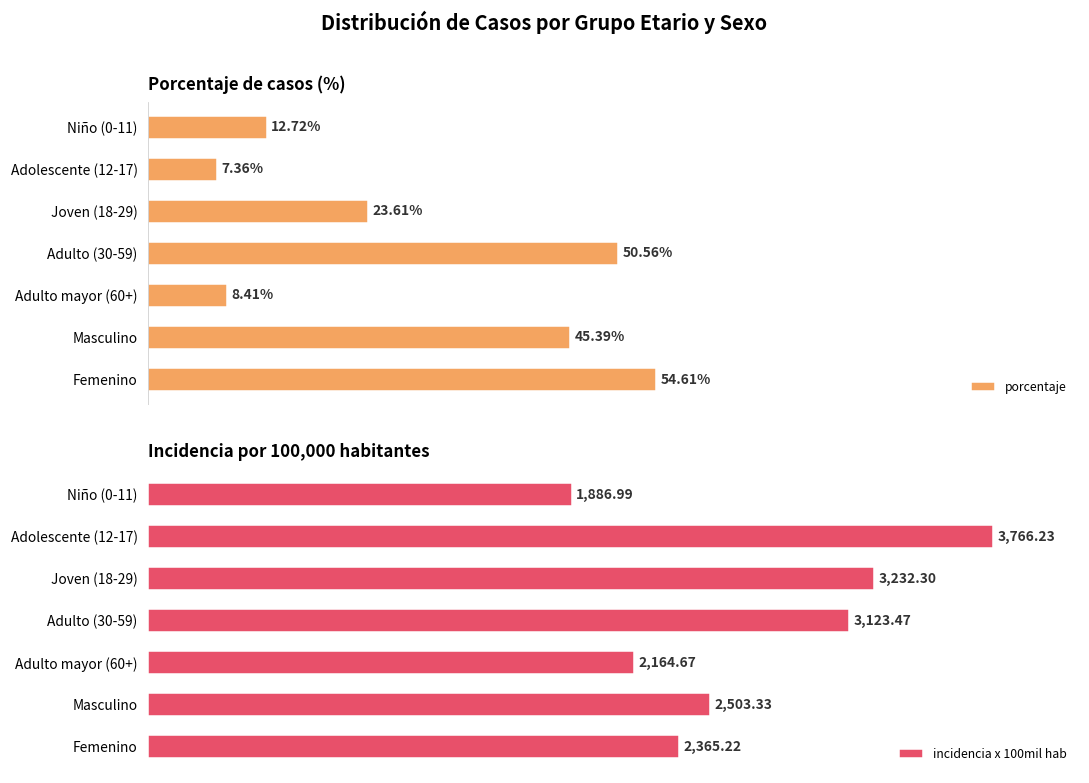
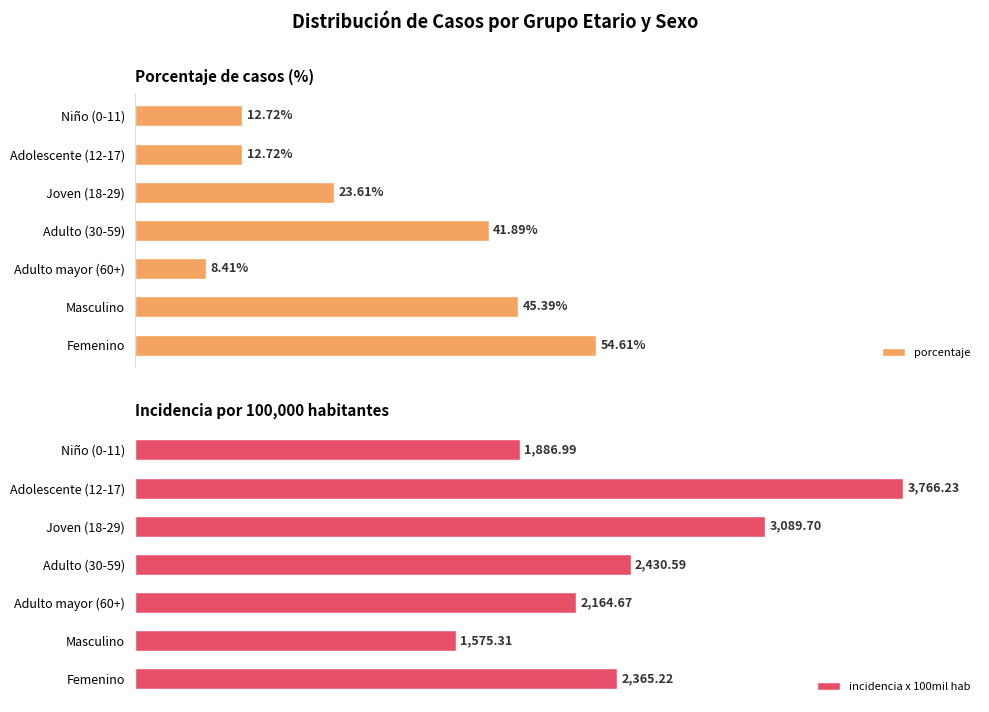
Porcentaje de casos (%), Adolescente (12-17): 7.36% -> 12.72%
Porcentaje de casos (%), Adulto (30-59): 50.56% -> 41.89%
Incidencia por 100,000 habitantes, Joven (18-29): 3,232.30 -> 3,089.70
Incidencia por 100,000 habitantes, Adulto (30-59): 3,123.47 -> 2,430.59
Incidencia por 100,000 habitantes, Masculino: 2,503.33 -> 1,575.31
